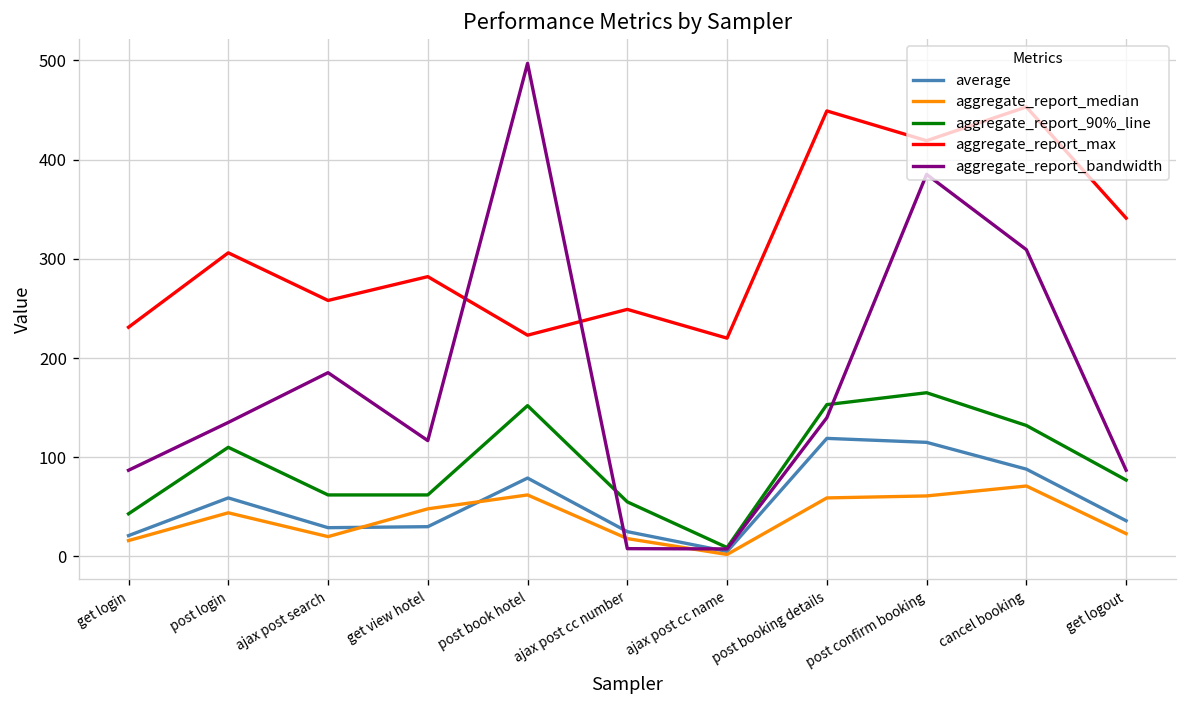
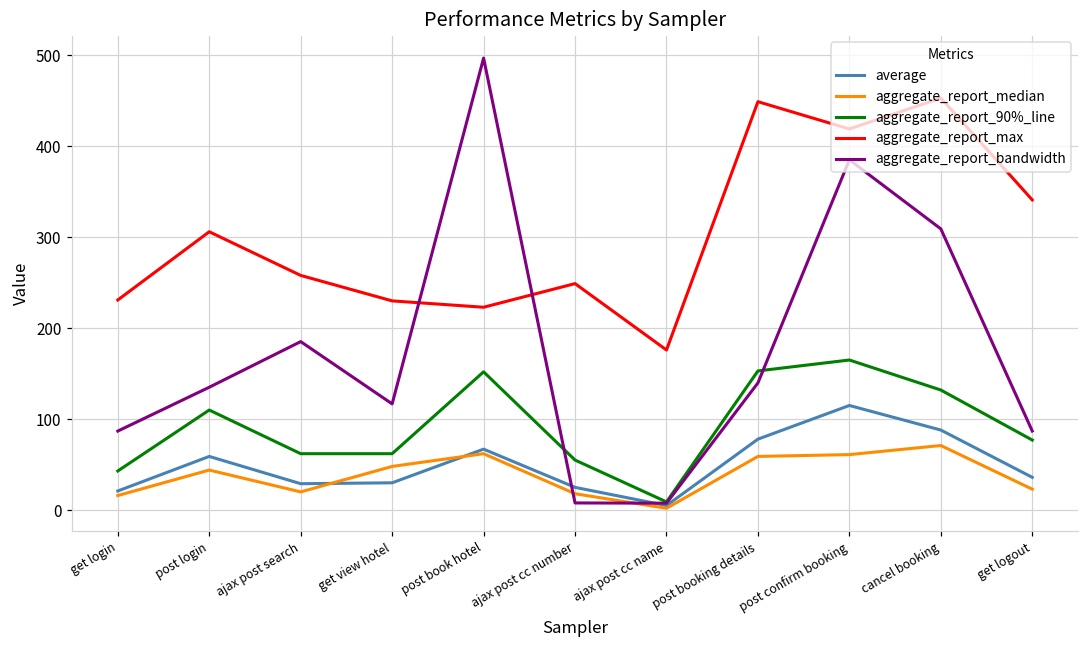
aggregate_report_max, get view hotel: 280 -> 230
average, post book hotel: 80 -> 70
aggregate_report_max, ajax post cc name: 220 -> 180
average, post booking details: 120 -> 80
